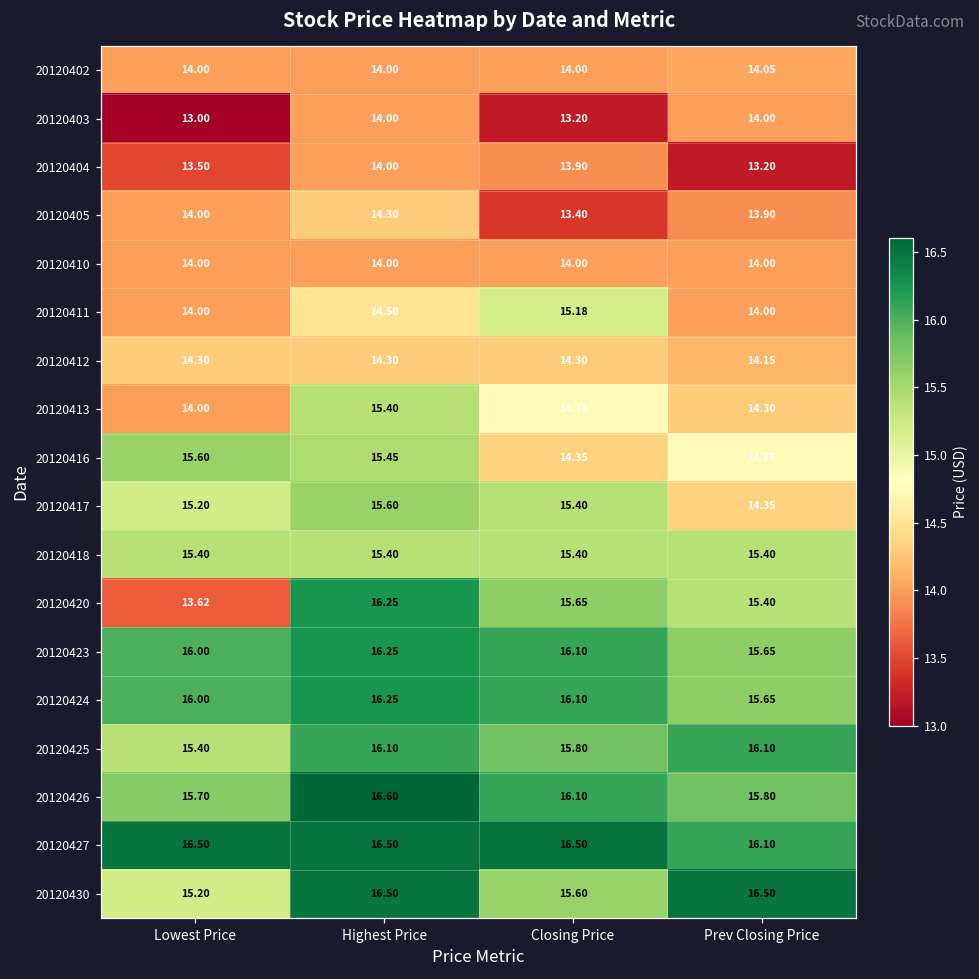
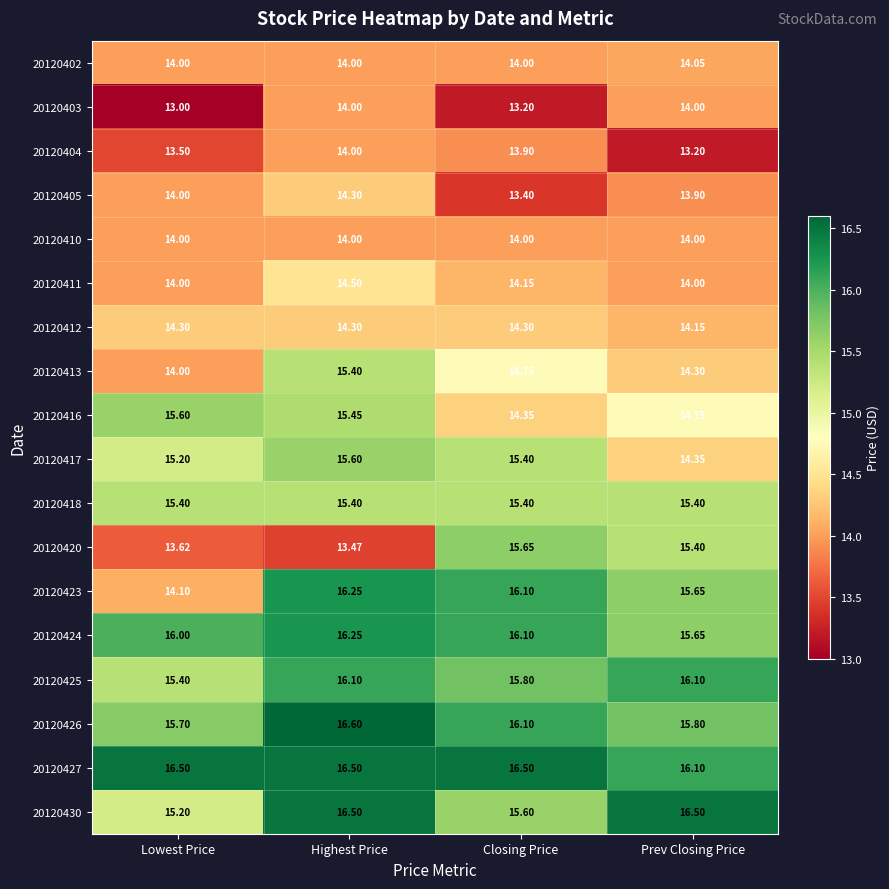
20120411, Closing Price: 15.18 -> 14.15
20120420, Highest Price: 16.25 -> 13.47
20120423, Lowest Price: 16.00 -> 14.10
